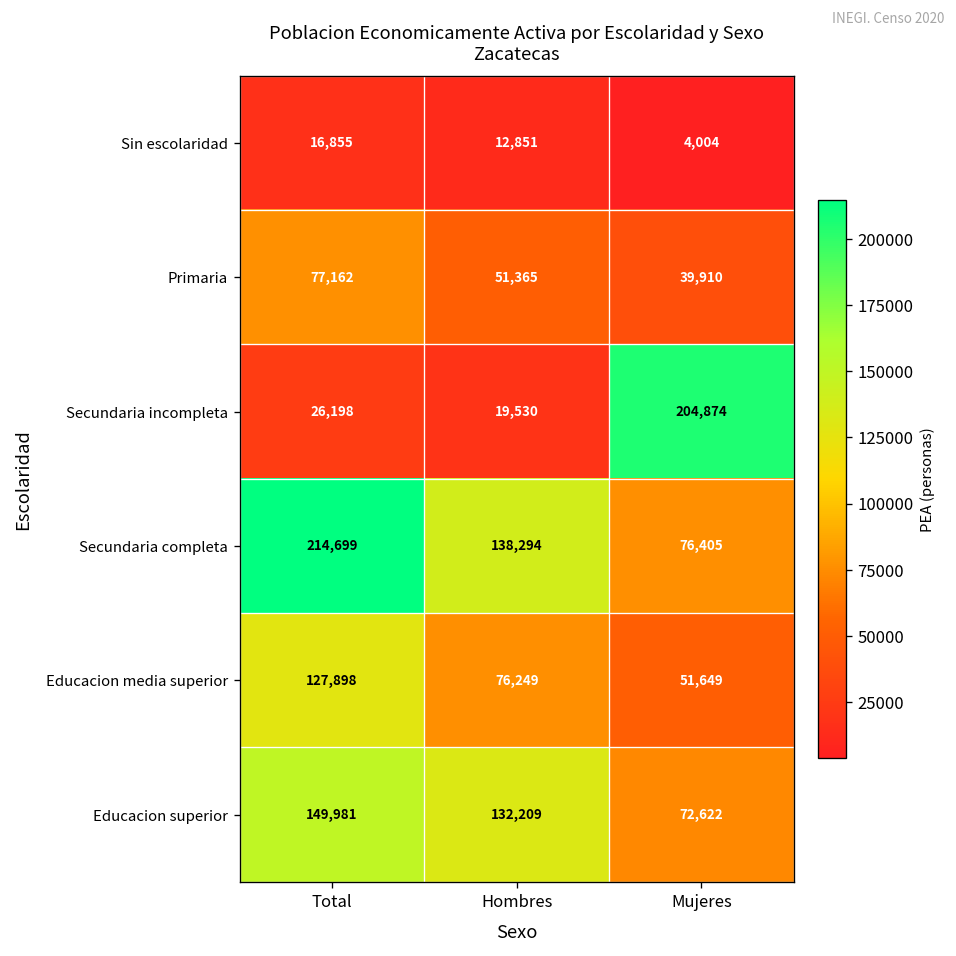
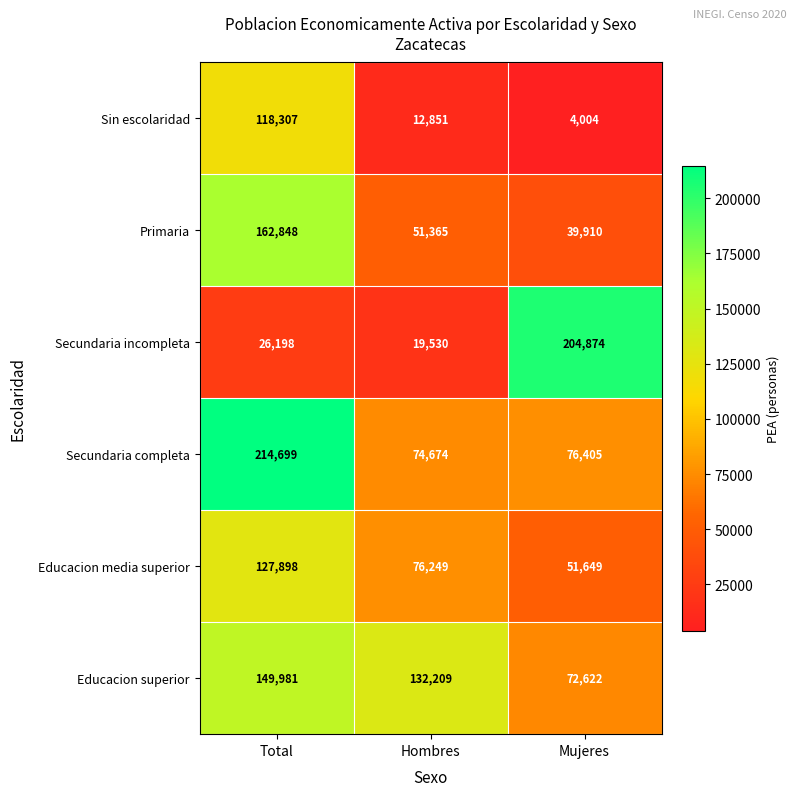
Sin escolaridad, Total: 16,855 -> 118,307
Primaria, Total: 77,162 -> 162,848
Secundaria completa, Hombres: 138,294 -> 74,674
